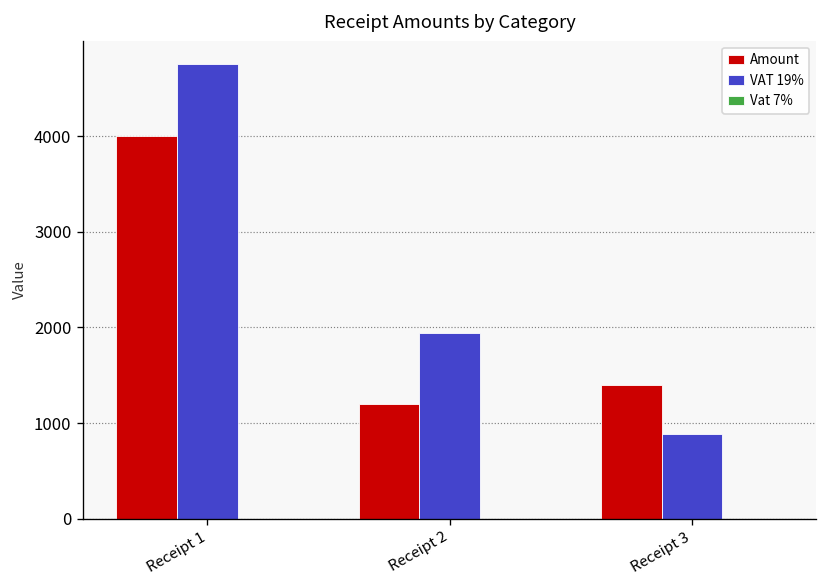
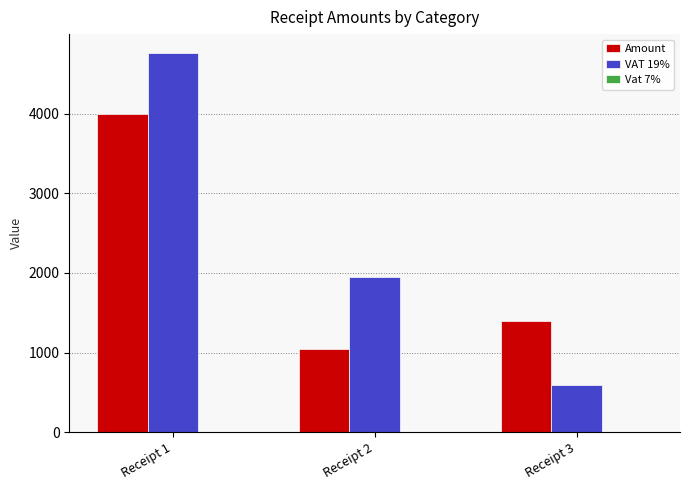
Amount, Receipt 2: 1200 -> 1000
VAT 19%, Receipt 3: 900 -> 600
